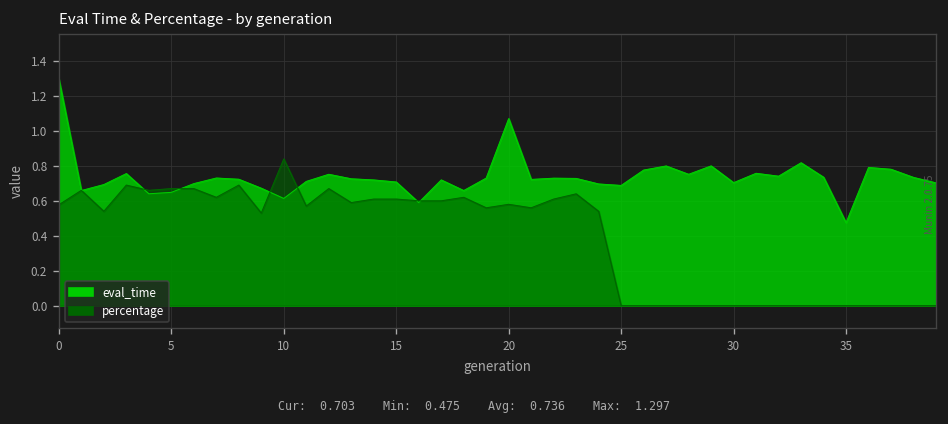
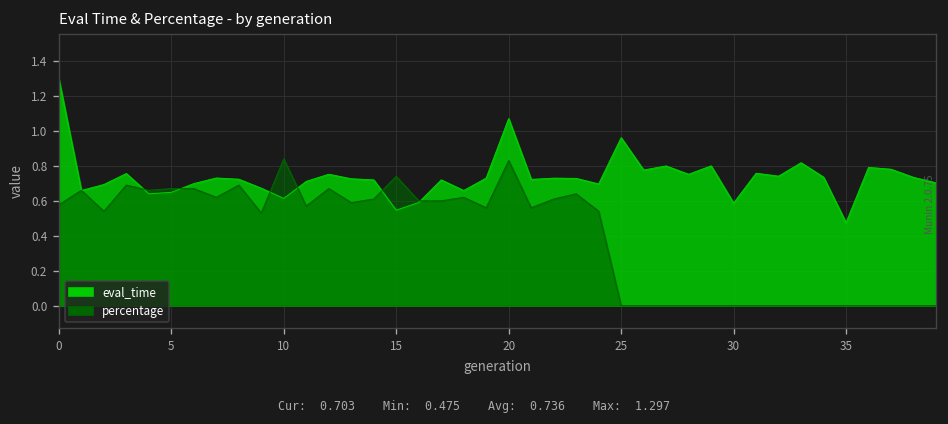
eval_time, 15: 0.71 -> 0.55
percentage, 15: 0.61 -> 0.74
percentage, 20: 0.58 -> 0.83
eval_time, 25: 0.69 -> 0.96
eval_time, 30: 0.70 -> 0.59
